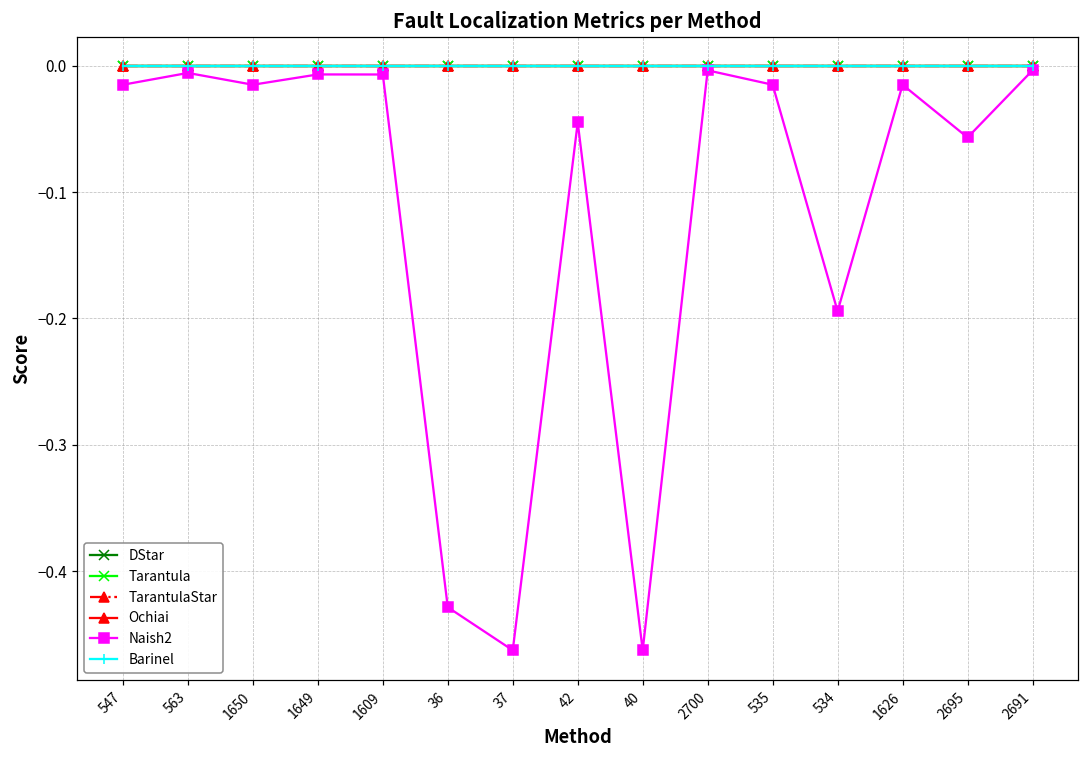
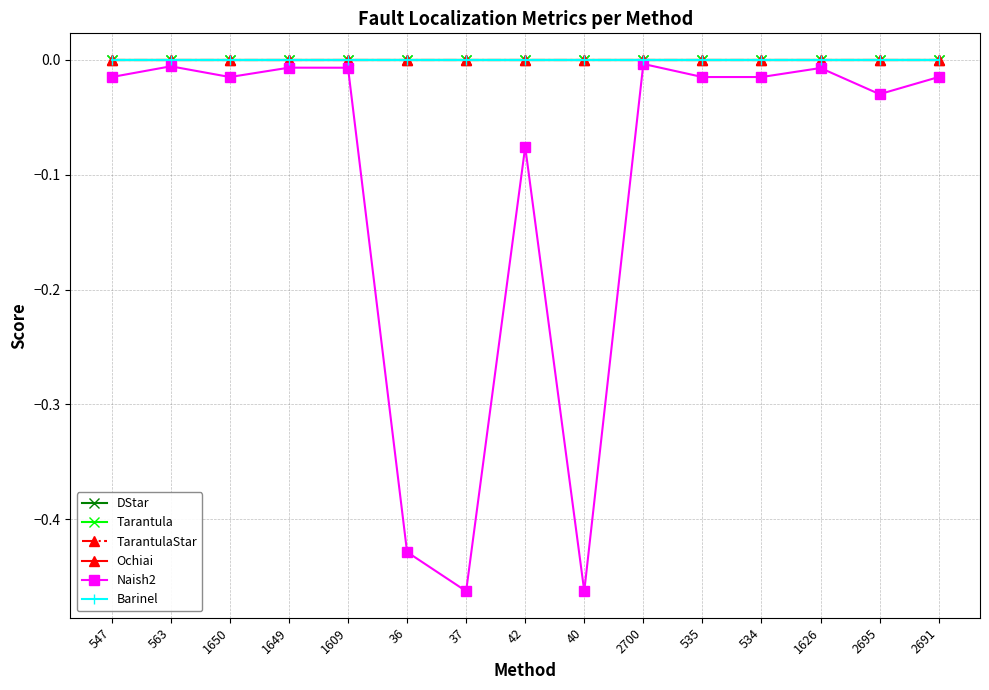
Naish2, 42: -0.045 -> -0.076
Naish2, 534: -0.194 -> -0.015
Naish2, 1626: -0.015 -> -0.007
Naish2, 2695: -0.057 -> -0.030
Naish2, 2691: -0.004 -> -0.015
